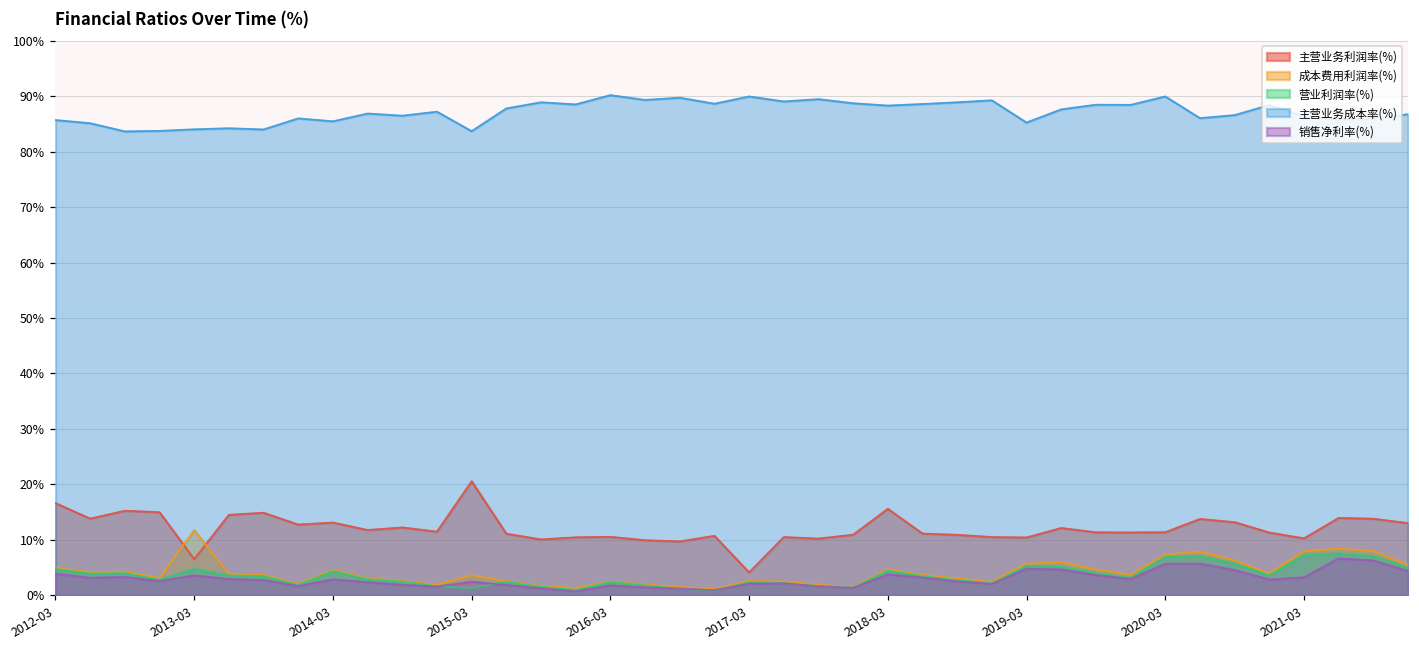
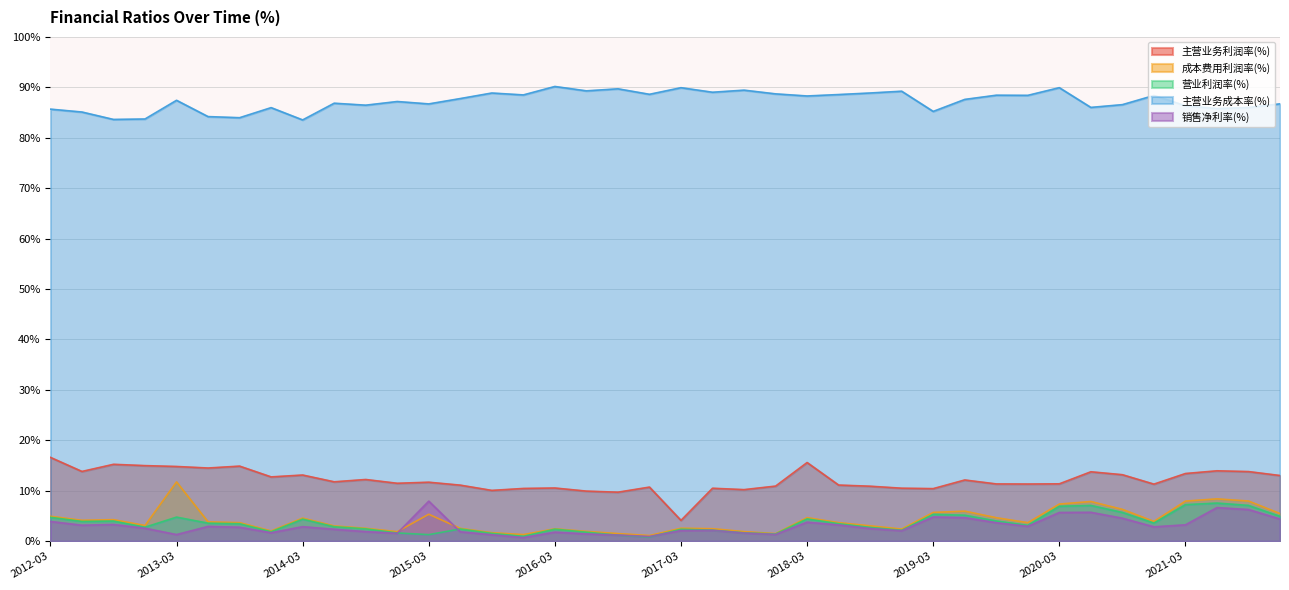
主营业务利润率(%), 2013-03: 7% -> 15%
主营业务成本率(%), 2013-03: 84% -> 87%
销售净利率(%), 2013-03: 4% -> 1%
主营业务成本率(%), 2014-03: 85% -> 84%
主营业务利润率(%), 2015-03: 21% -> 12%
成本费用利润率(%), 2015-03: 4% -> 5%
主营业务成本率(%), 2015-03: 84% -> 87%
销售净利率(%), 2015-03: 2% -> 8%
主营业务利润率(%), 2021-03: 10% -> 13%
